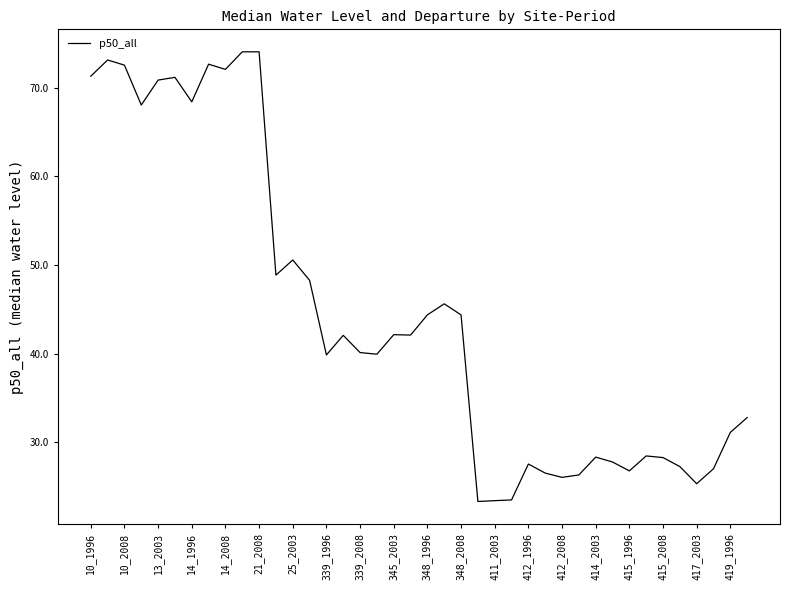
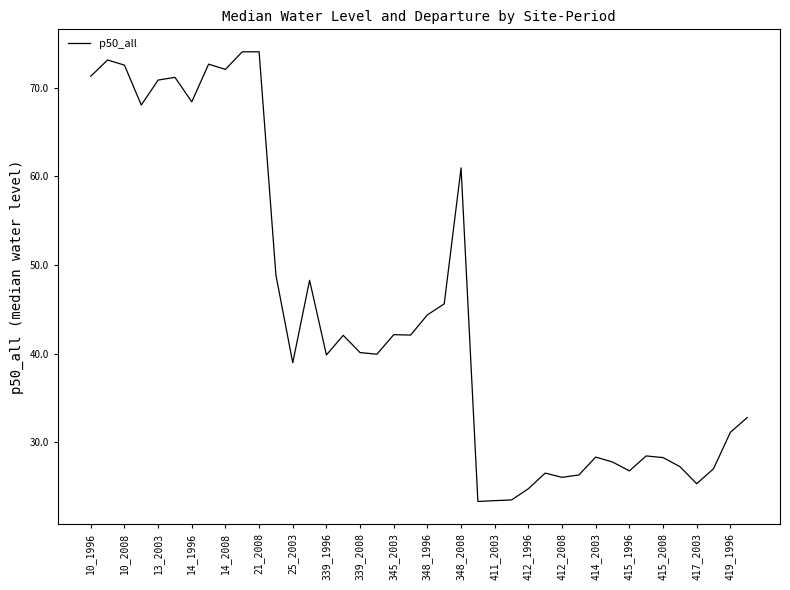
25_2003: 51 -> 39
348_2008: 44 -> 61
412_1996: 28 -> 25
